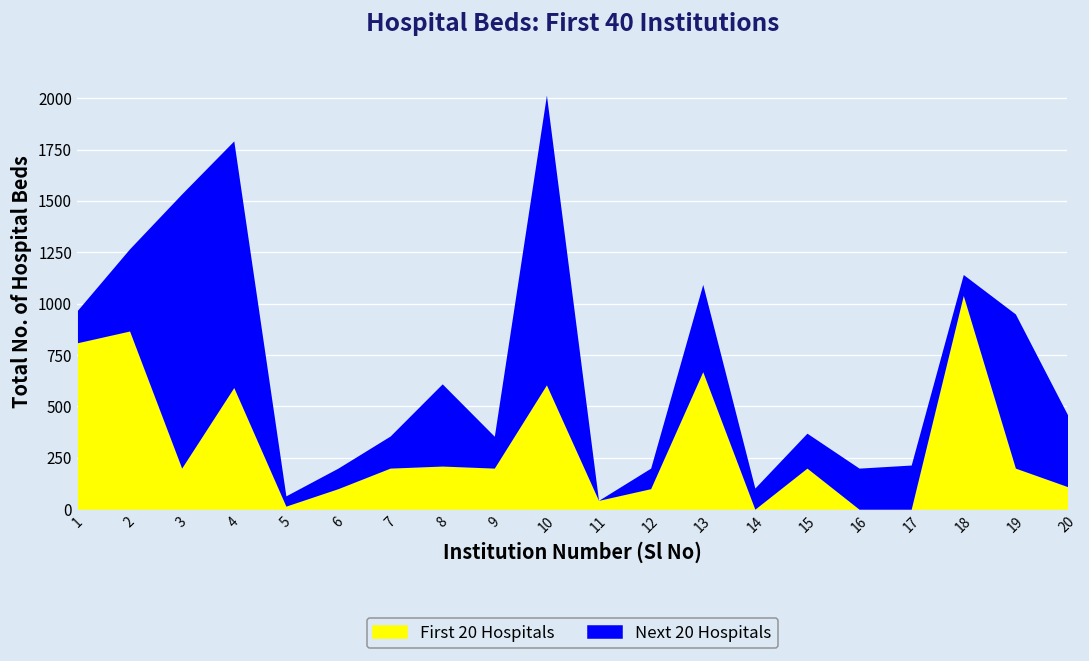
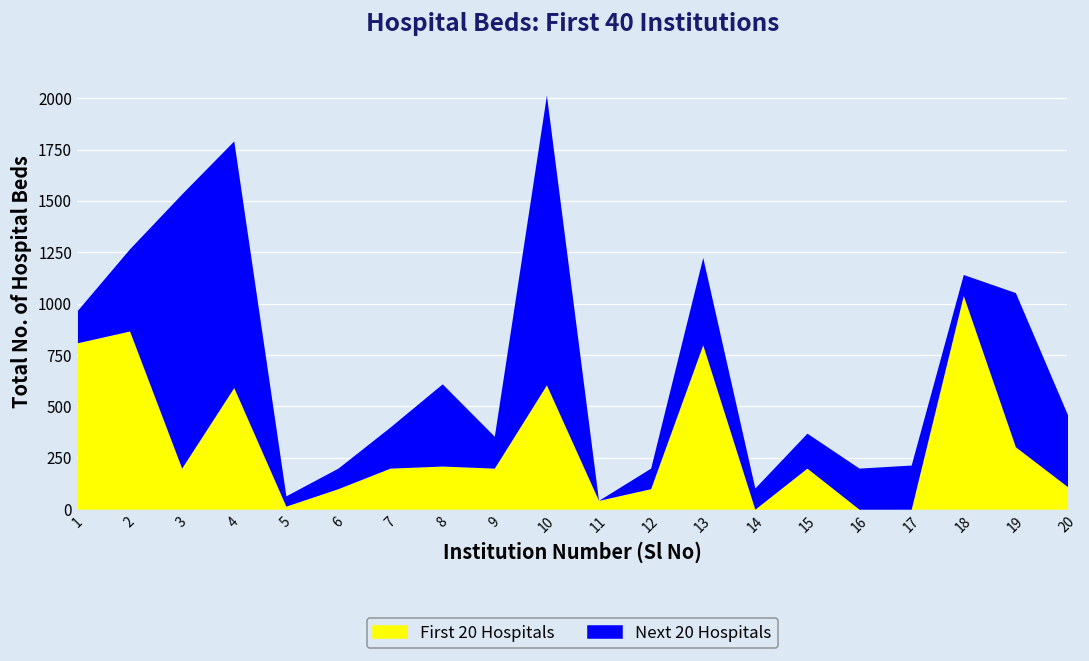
Next 20 Hospitals, 7: 160 -> 200
First 20 Hospitals, 13: 670 -> 800
First 20 Hospitals, 19: 200 -> 300
